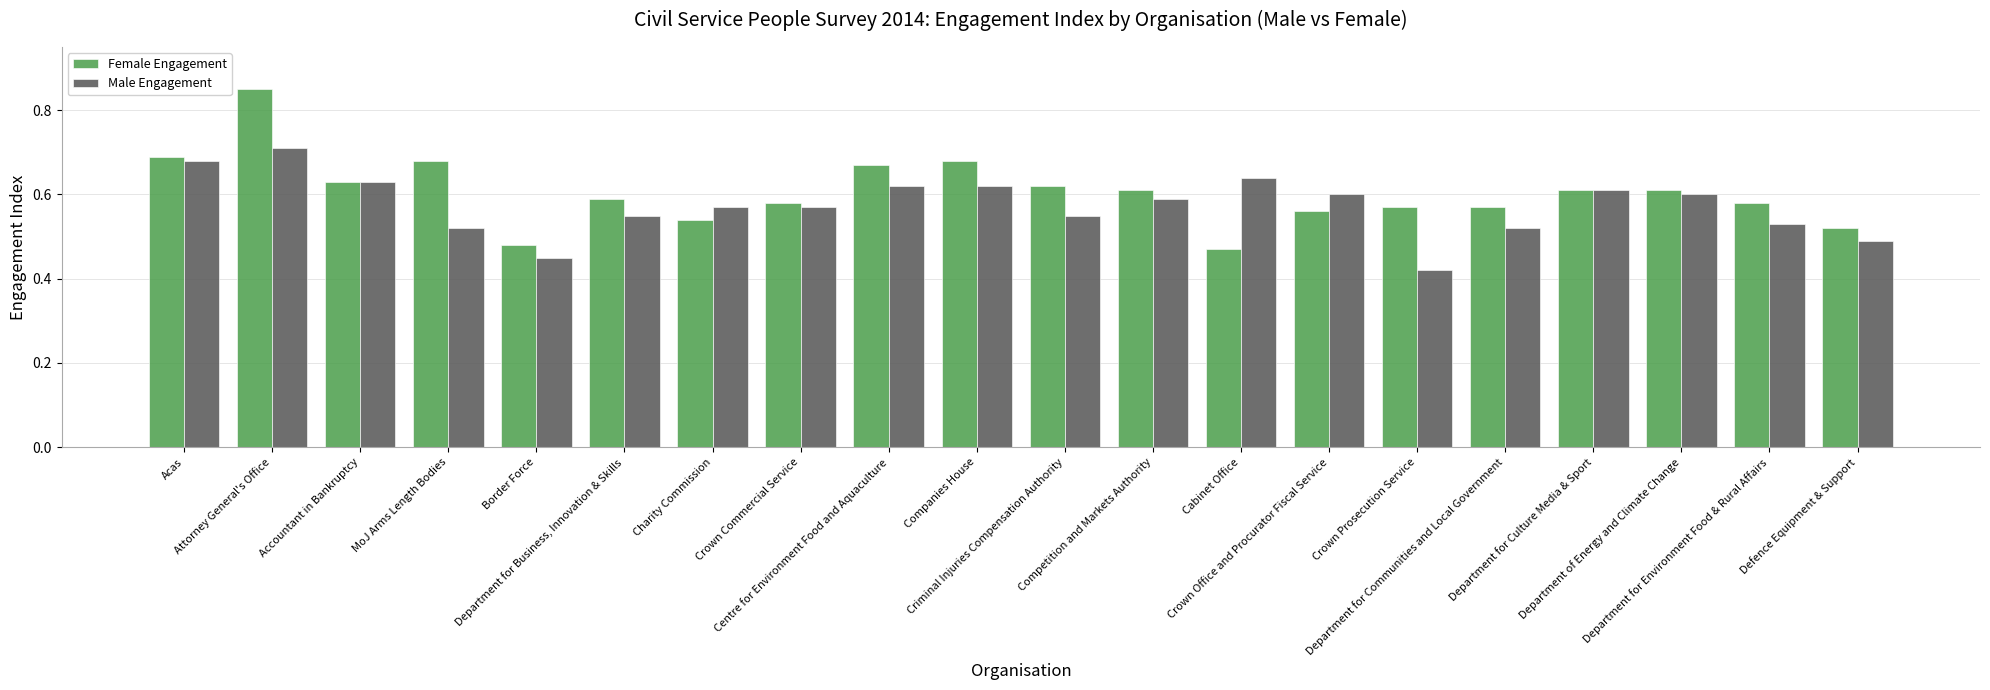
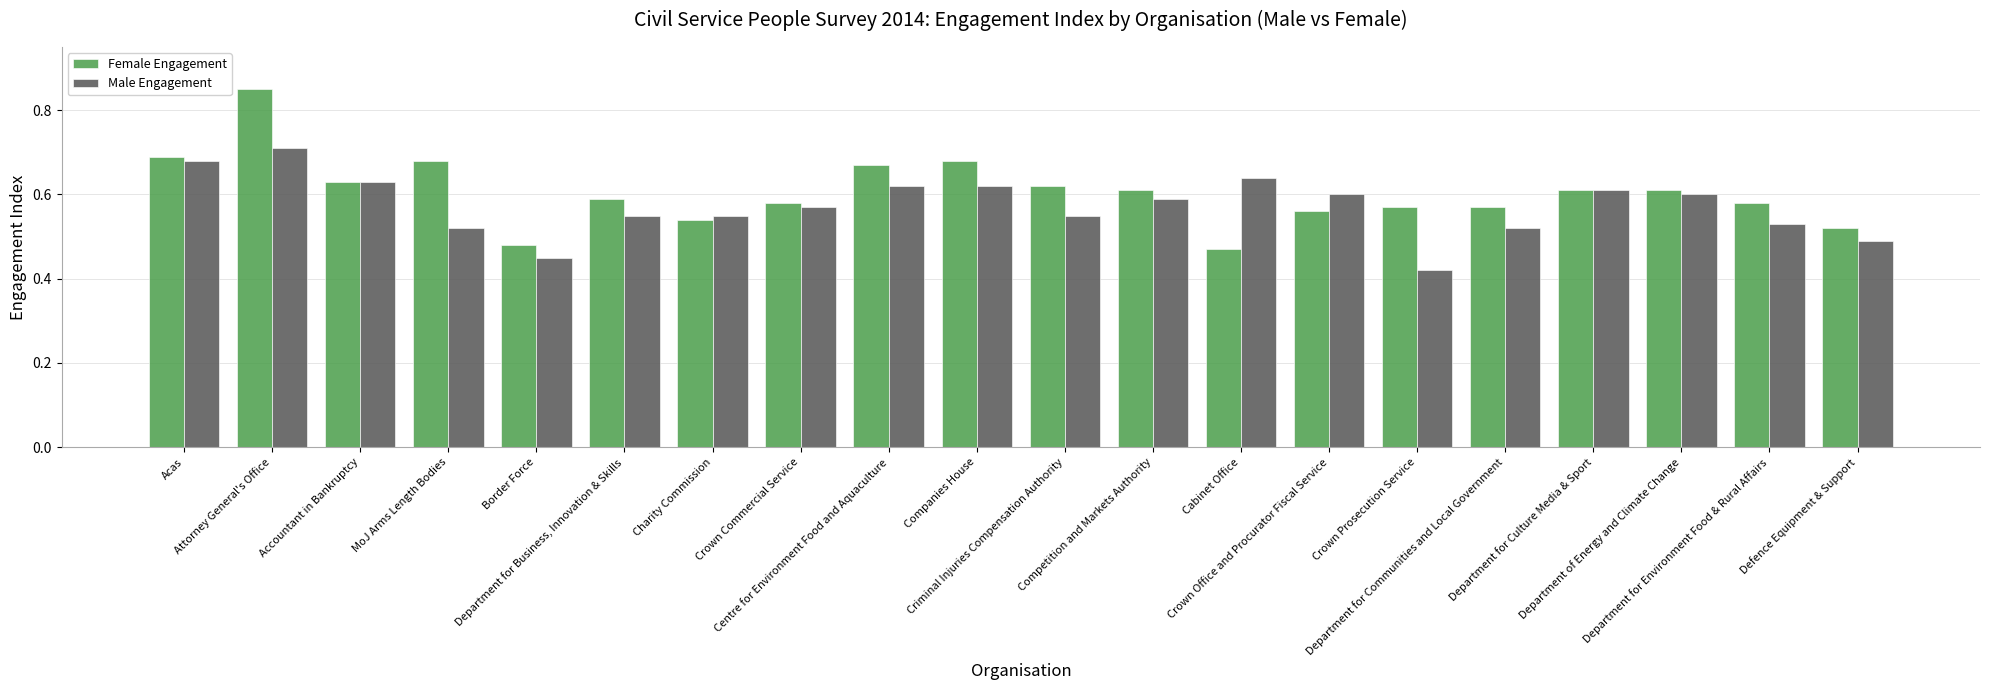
Male Engagement, Charity Commission: 0.57 -> 0.55
